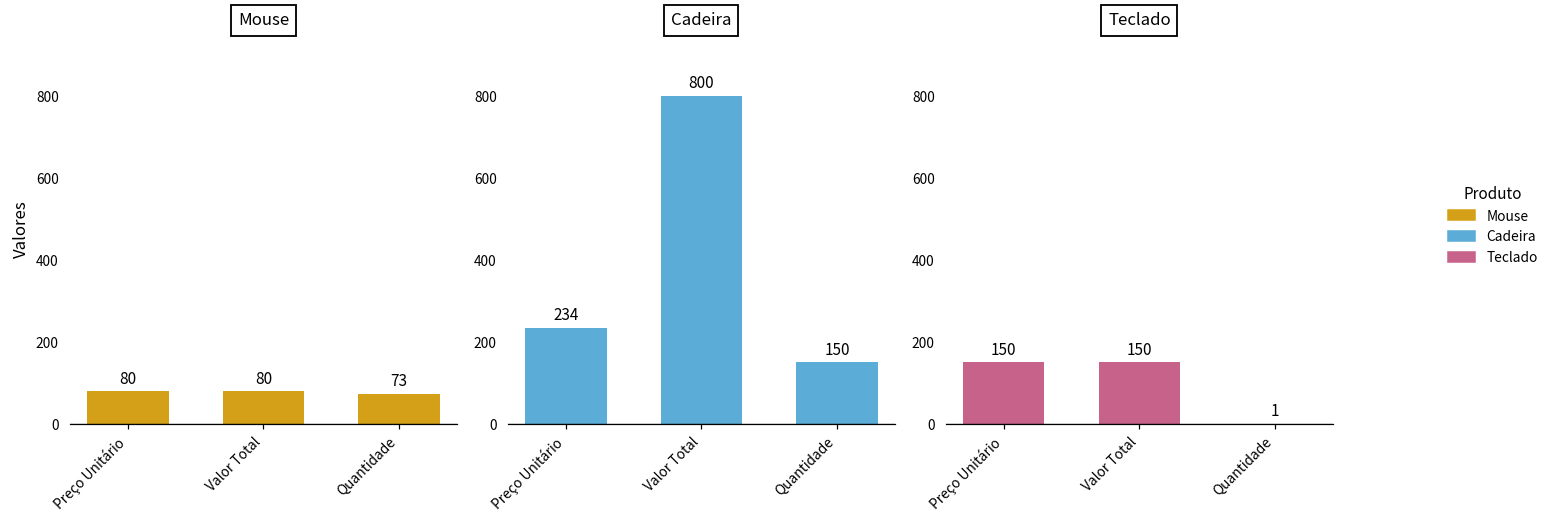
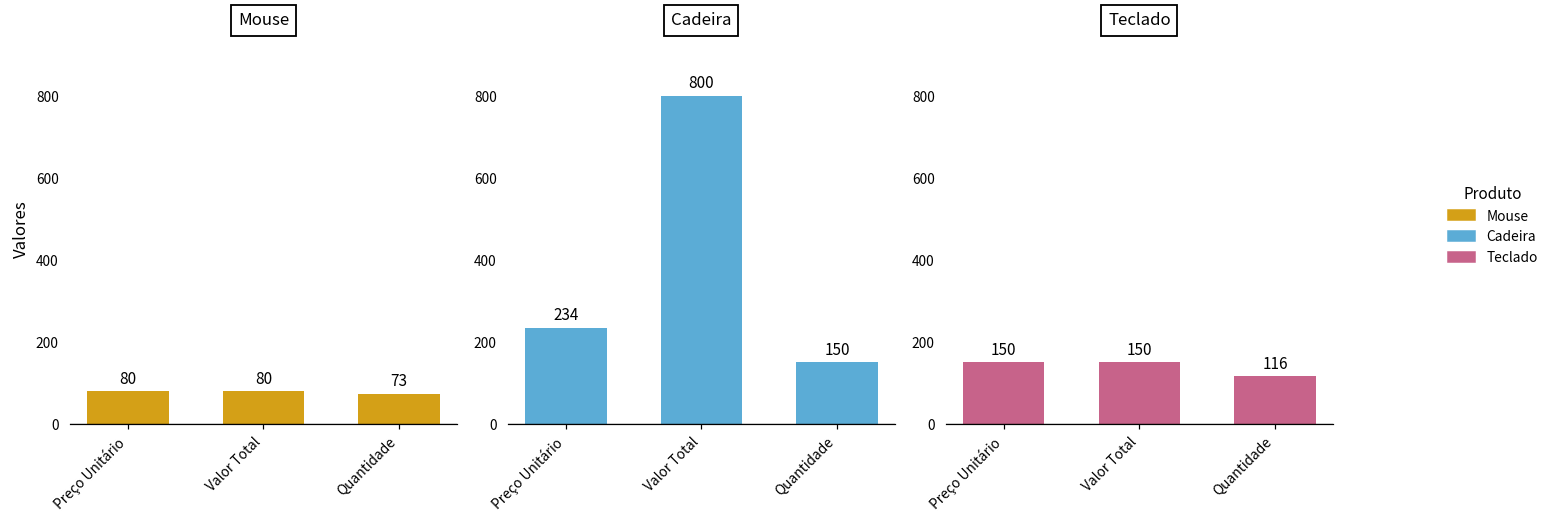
Teclado, Quantidade: 1 -> 116
